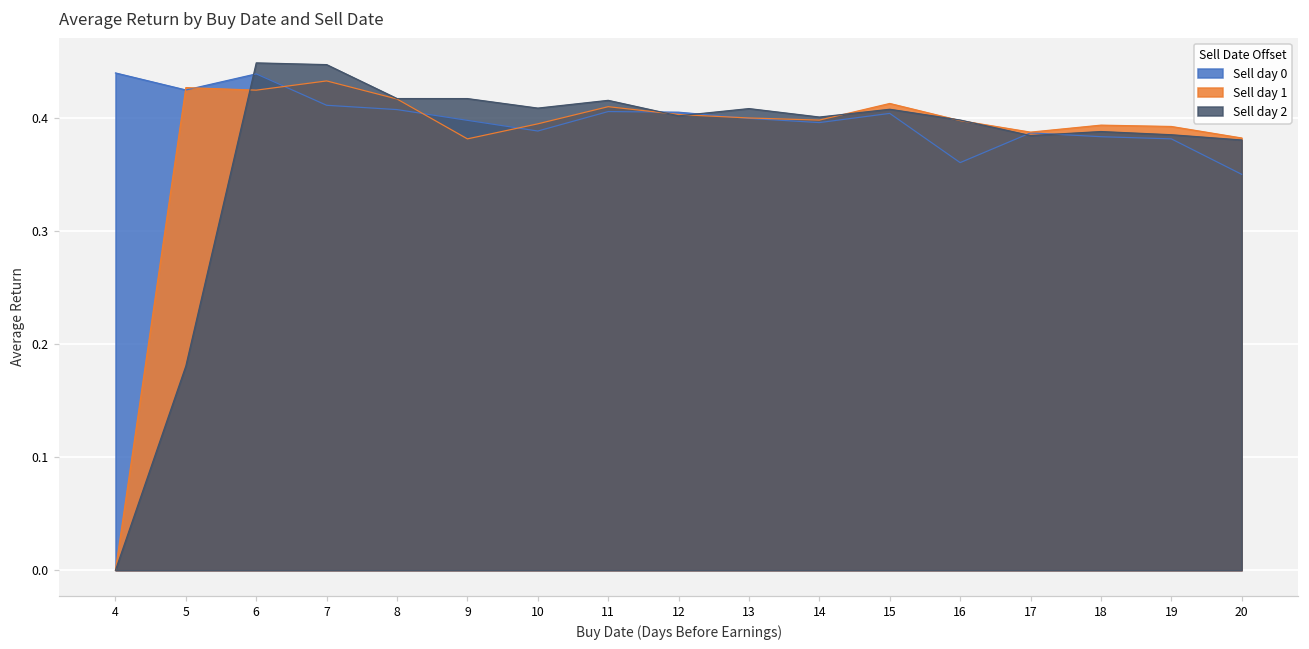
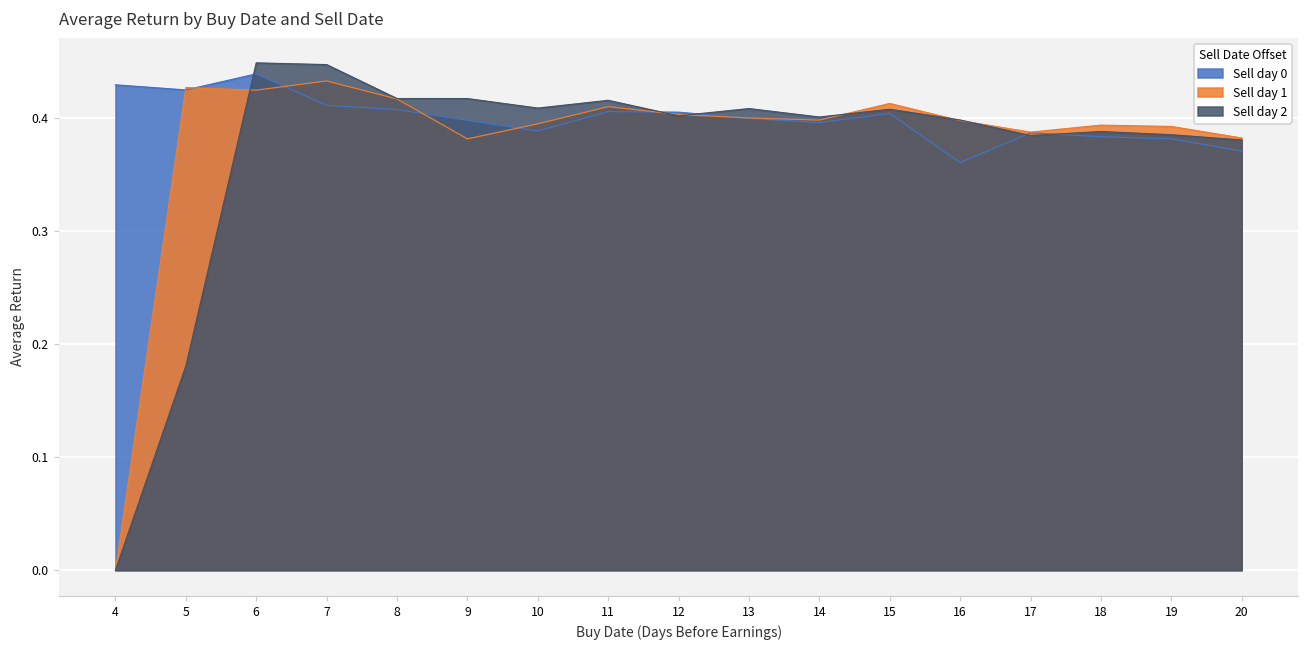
Sell day 0, 4: 0.440 -> 0.430
Sell day 0, 20: 0.350 -> 0.371
